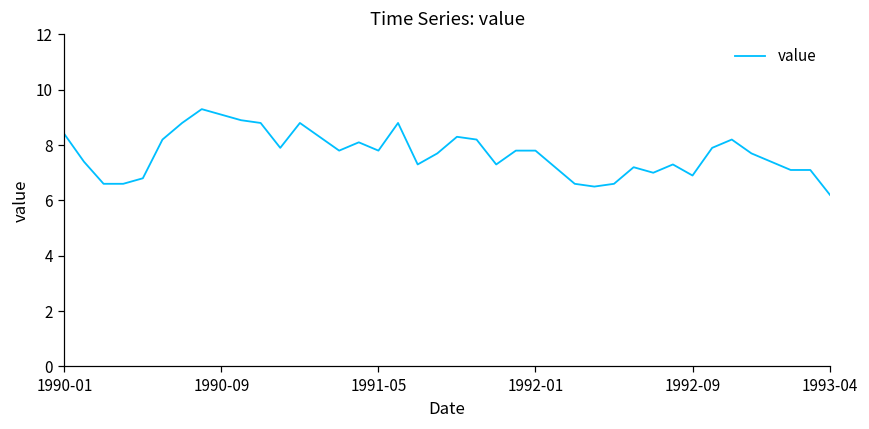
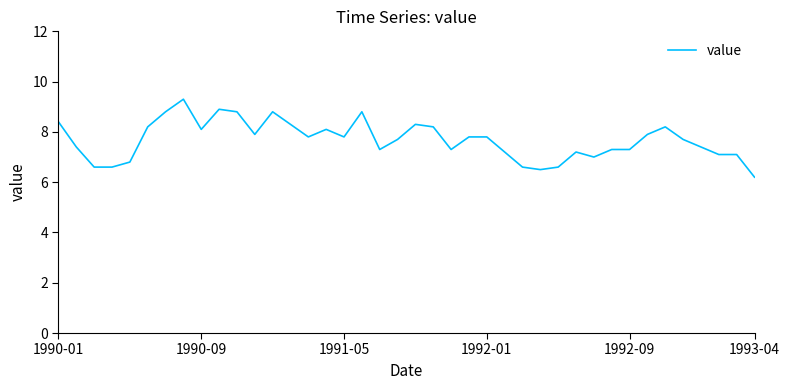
1990-09: 9.1 -> 8.1
1992-09: 6.9 -> 7.3
